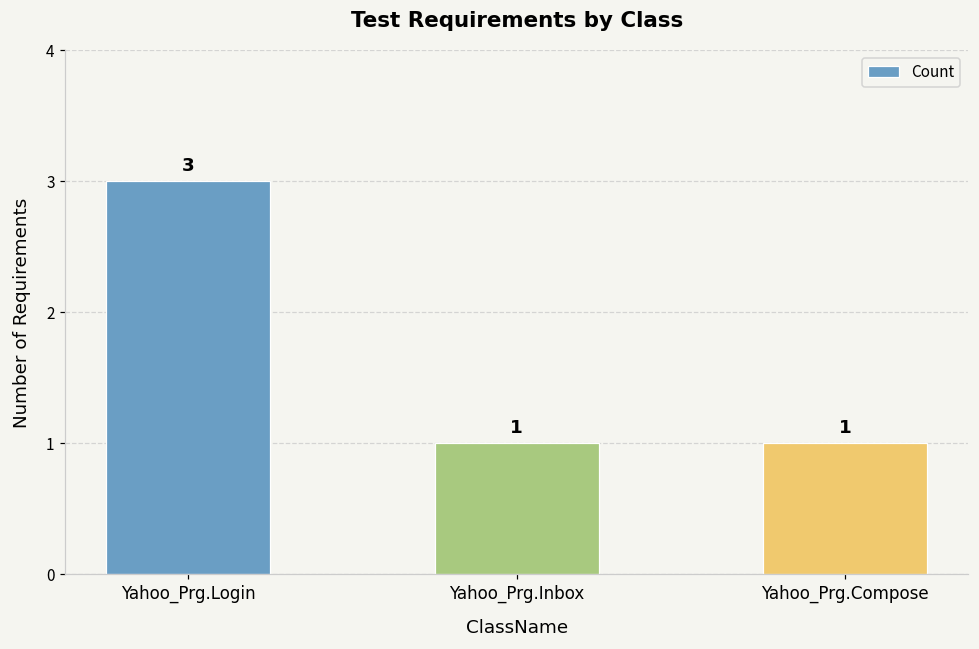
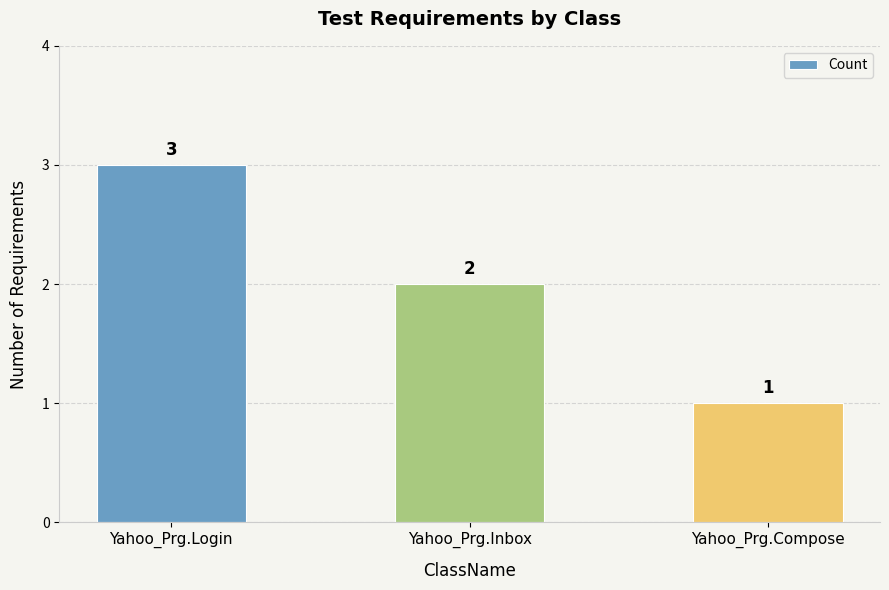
Yahoo_Prg.Inbox: 1 -> 2
